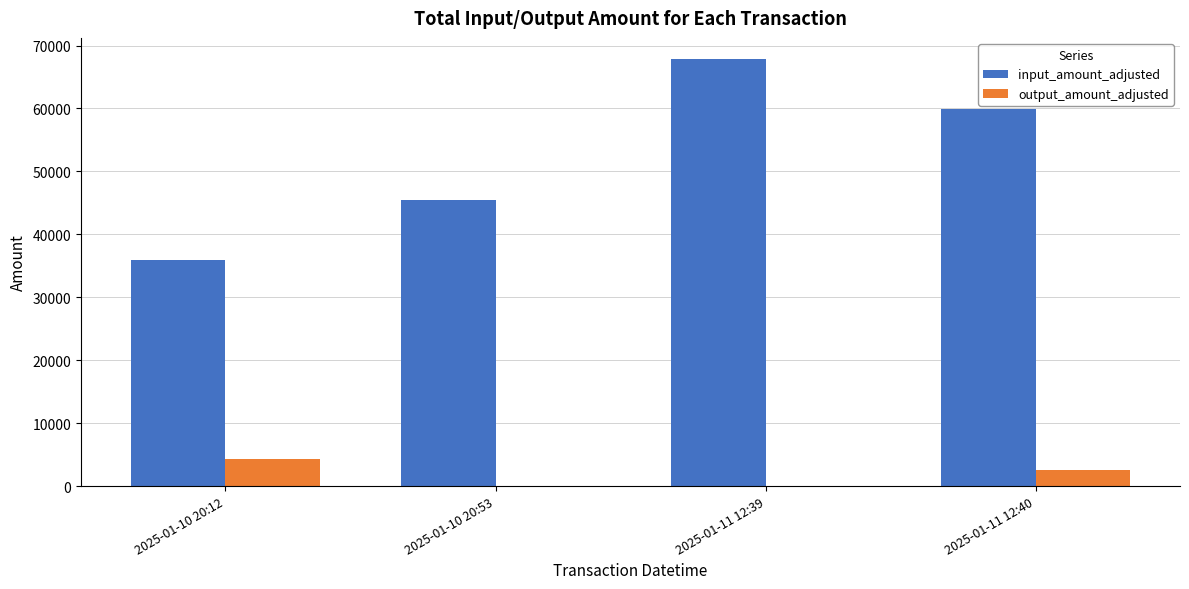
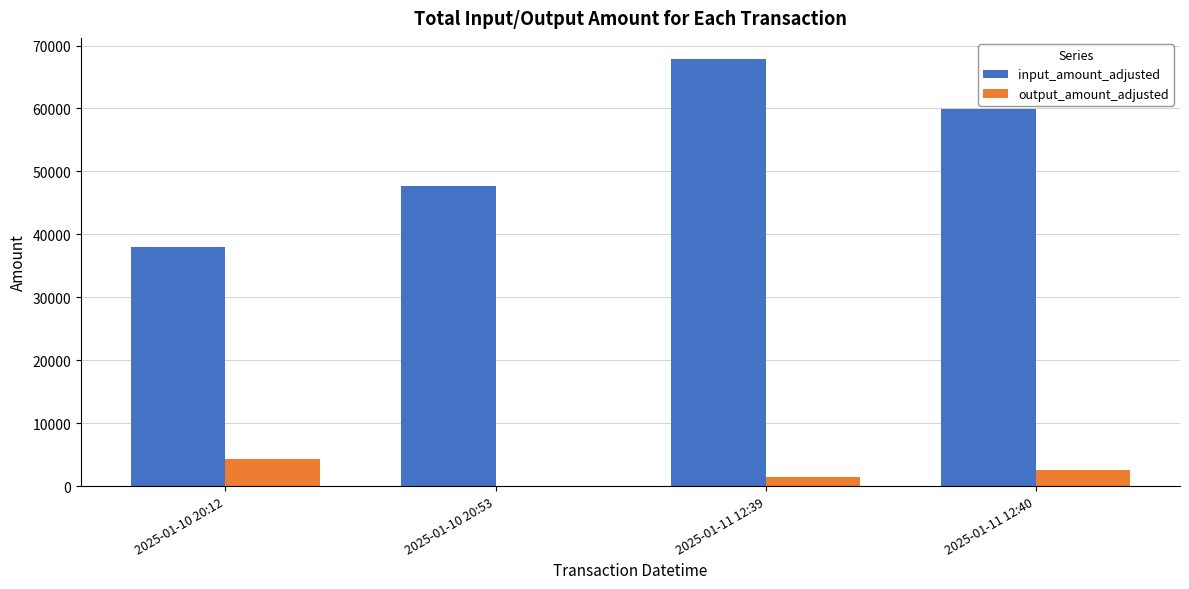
input_amount_adjusted, 2025-01-10 20:12: 36000 -> 38000
input_amount_adjusted, 2025-01-10 20:53: 45000 -> 48000
output_amount_adjusted, 2025-01-11 12:39: 0 -> 1000
